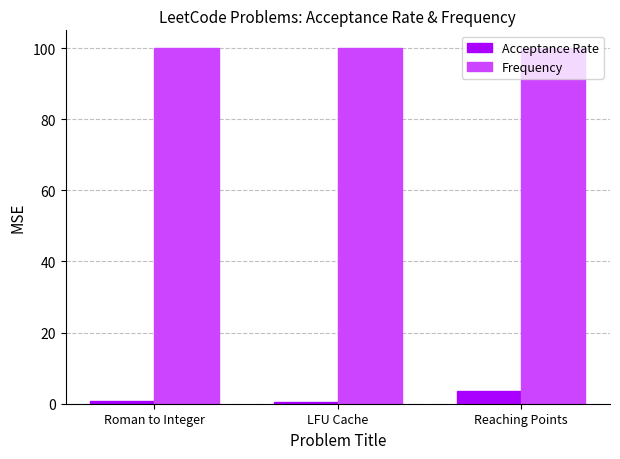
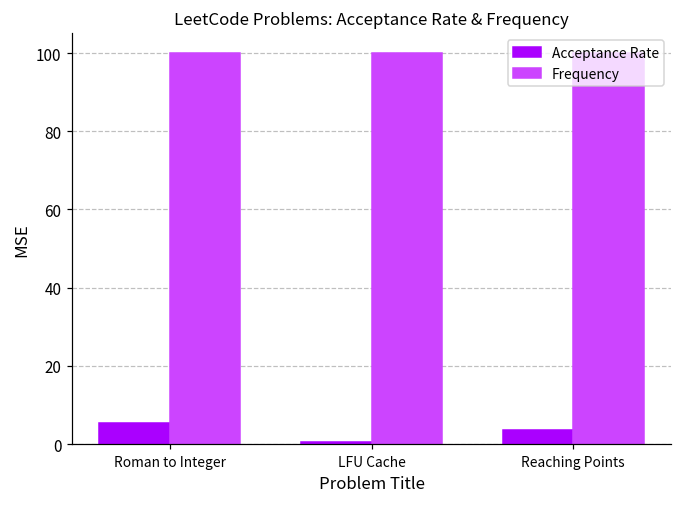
Acceptance Rate, Roman to Integer: 1 -> 5
